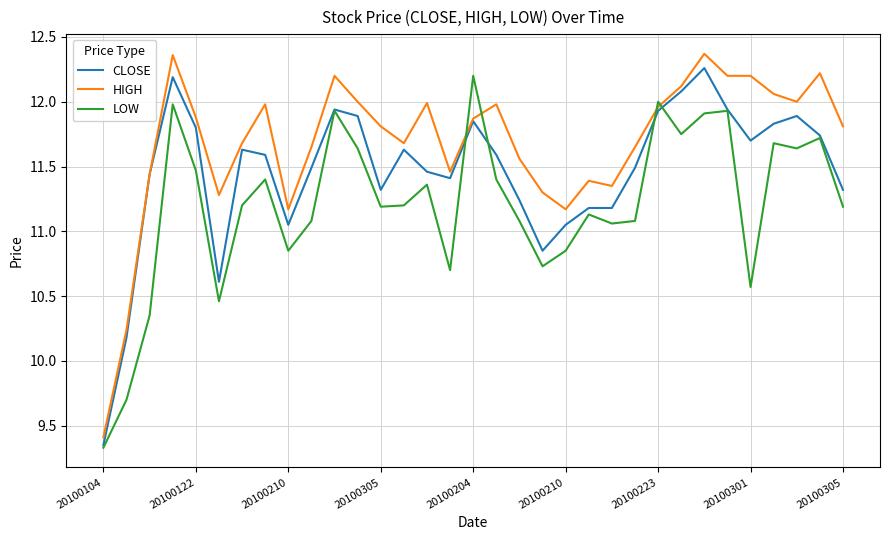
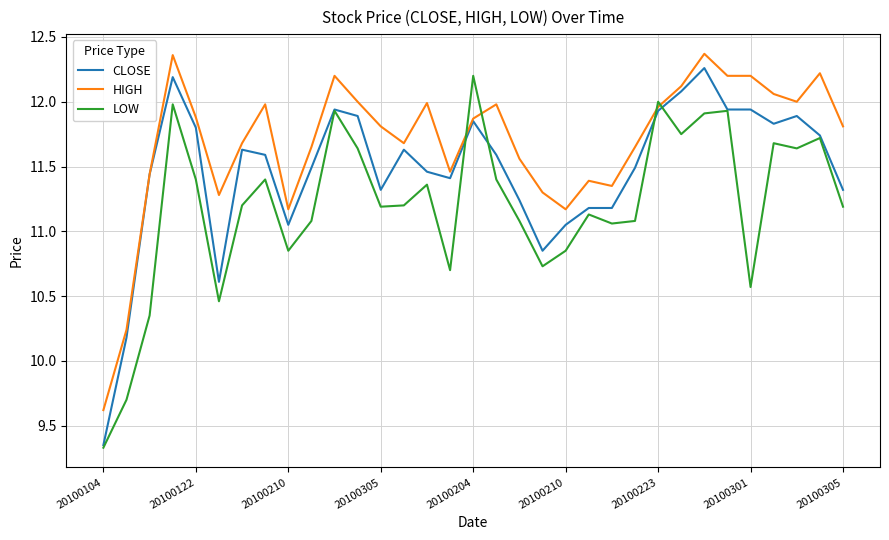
HIGH, 20100104: 9.41 -> 9.62
LOW, 20100122: 11.47 -> 11.40
CLOSE, 20100301: 11.70 -> 11.94
